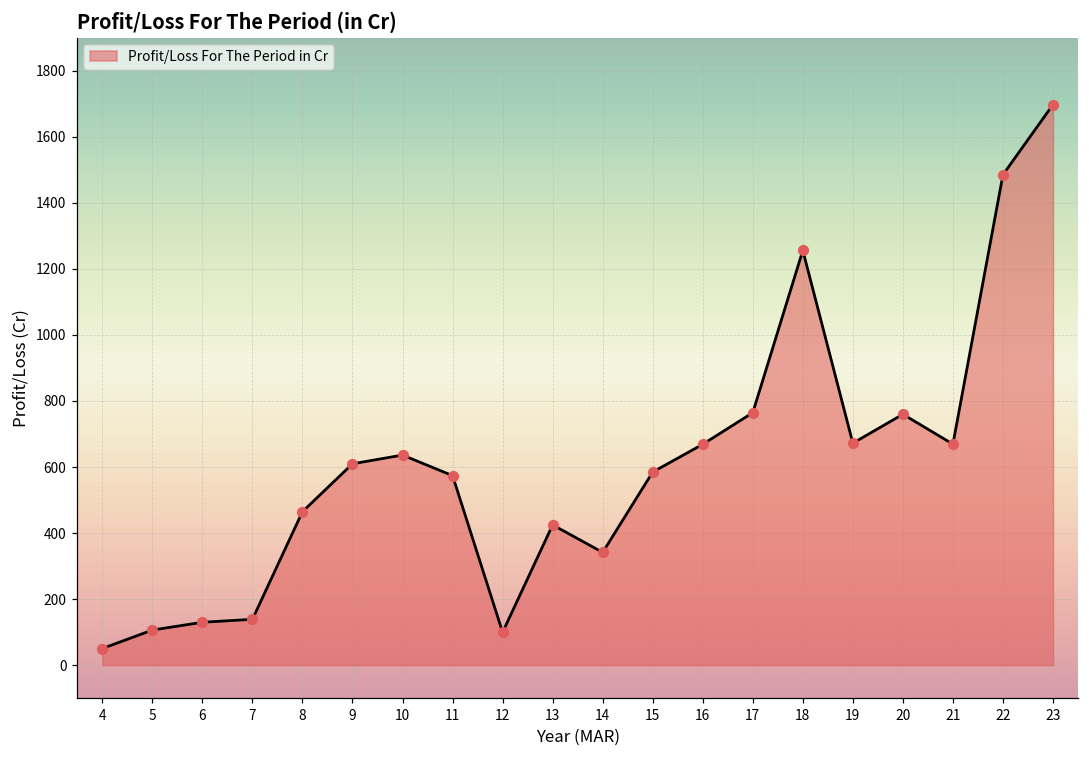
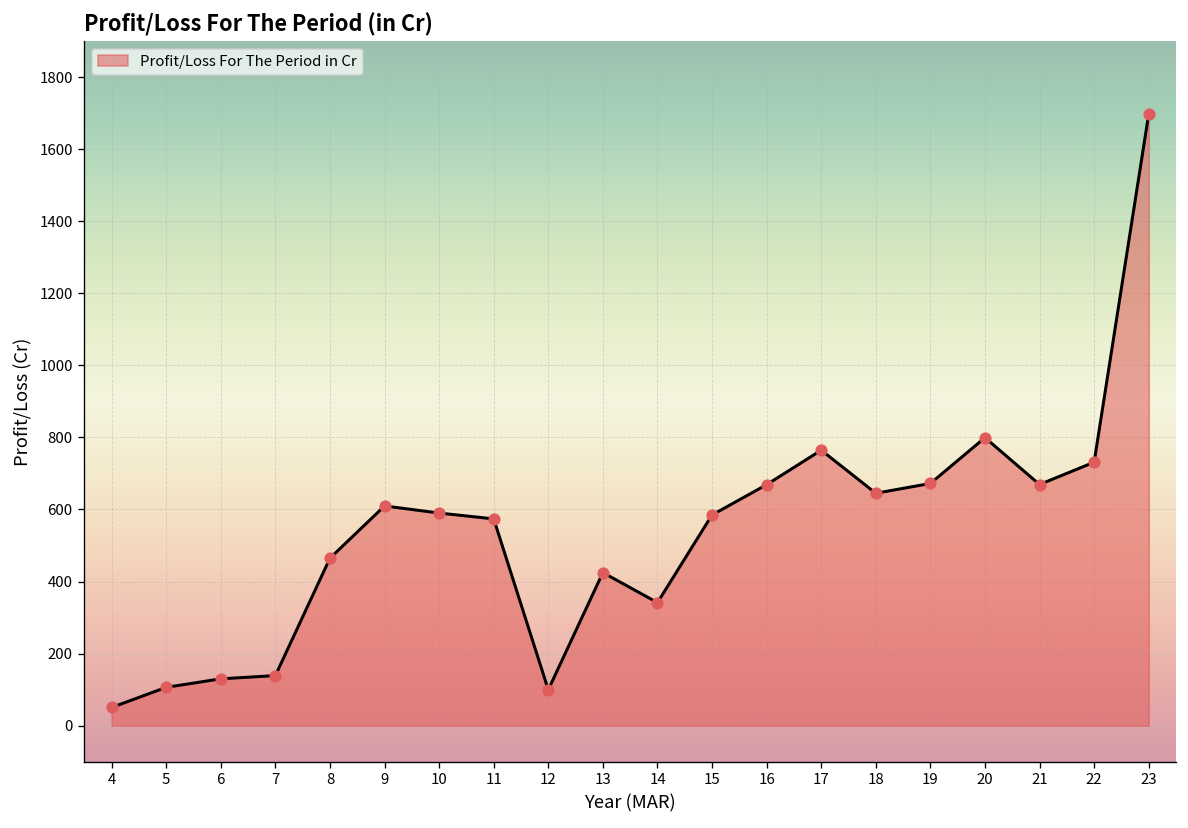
10: 640 -> 590
18: 1260 -> 650
20: 760 -> 800
22: 1490 -> 730
